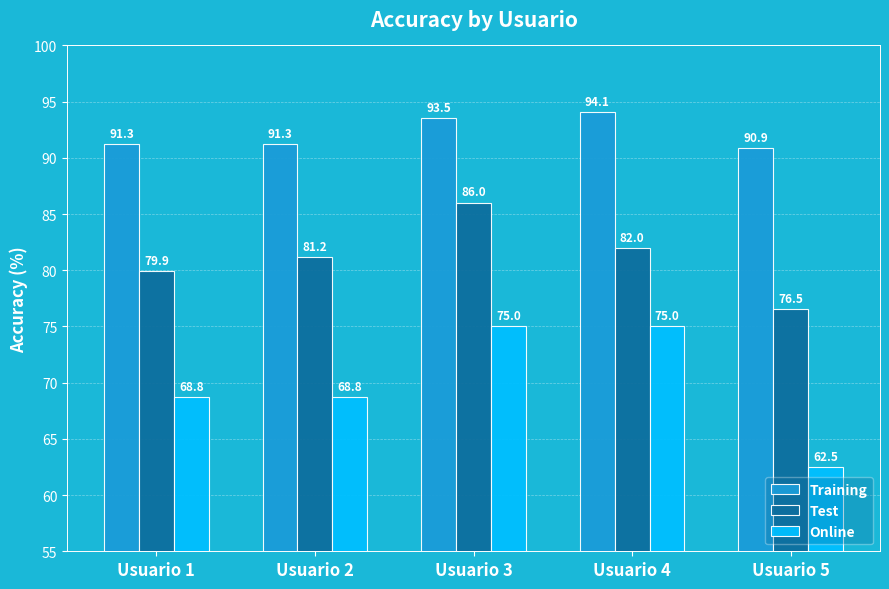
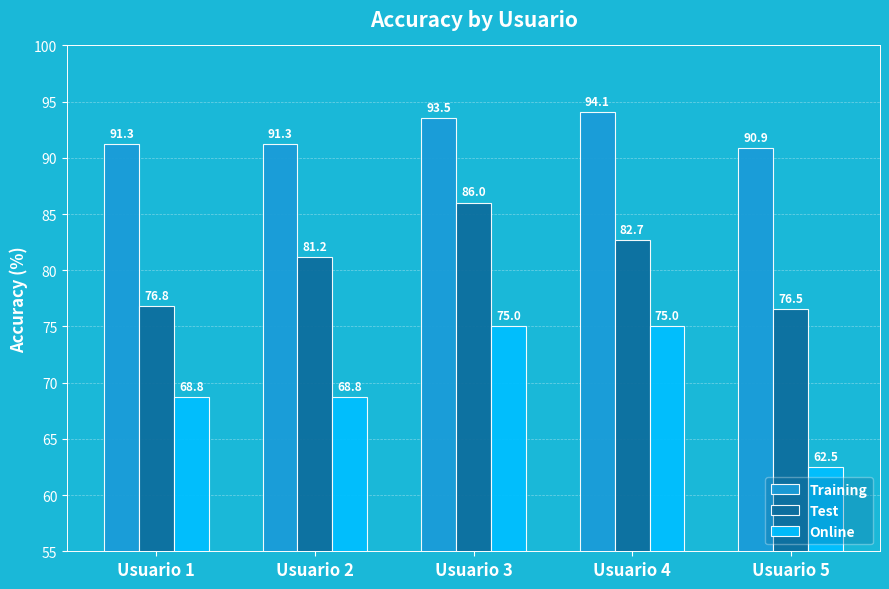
Test, Usuario 1: 79.9 -> 76.8
Test, Usuario 4: 82.0 -> 82.7
